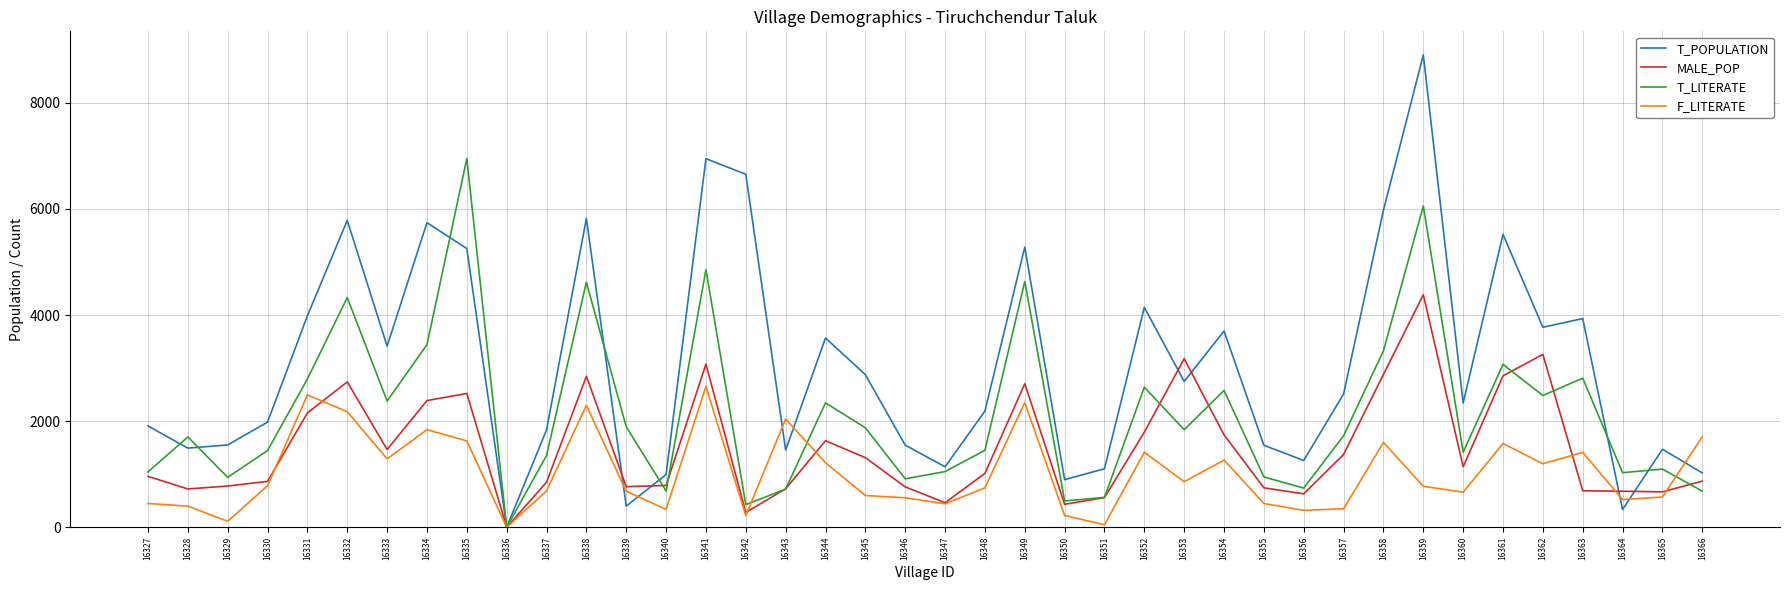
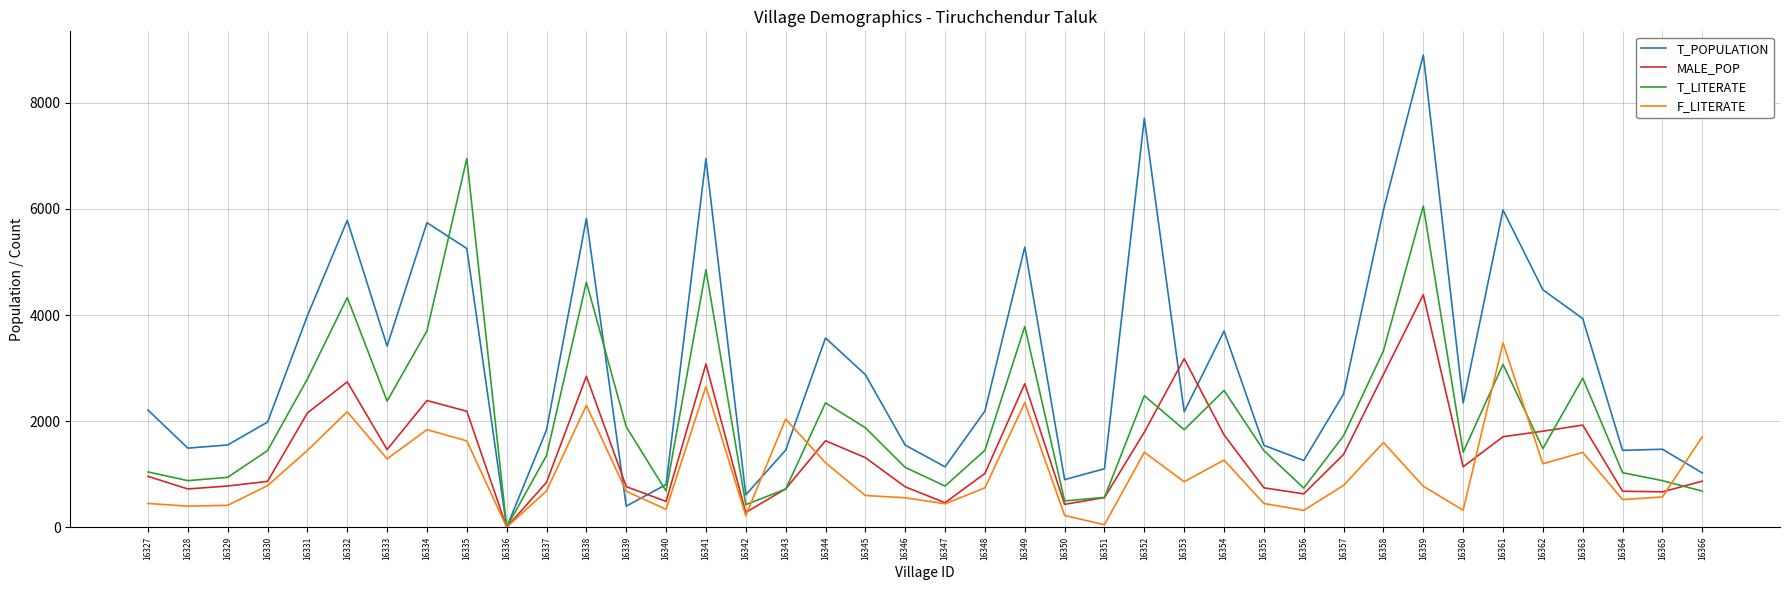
T_POPULATION, 16327: 1900 -> 2200
T_LITERATE, 16328: 1700 -> 900
F_LITERATE, 16329: 100 -> 400
F_LITERATE, 16331: 2500 -> 1400
T_LITERATE, 16334: 3400 -> 3700
MALE_POP, 16335: 2500 -> 2200
T_POPULATION, 16340: 1000 -> 800
MALE_POP, 16340: 800 -> 500
T_POPULATION, 16342: 6700 -> 600
T_LITERATE, 16346: 900 -> 1100
T_LITERATE, 16347: 1000 -> 800
T_LITERATE, 16349: 4600 -> 3800
T_POPULATION, 16352: 4100 -> 7700
T_LITERATE, 16352: 2600 -> 2500
T_POPULATION, 16353: 2700 -> 2200
T_LITERATE, 16355: 900 -> 1400
F_LITERATE, 16357: 300 -> 800
F_LITERATE, 16360: 700 -> 300
T_POPULATION, 16361: 5500 -> 6000
MALE_POP, 16361: 2900 -> 1700
F_LITERATE, 16361: 1600 -> 3500
T_POPULATION, 16362: 3800 -> 4500
MALE_POP, 16362: 3300 -> 1800
T_LITERATE, 16362: 2500 -> 1500
MALE_POP, 16363: 700 -> 1900
T_POPULATION, 16364: 300 -> 1400
T_LITERATE, 16365: 1100 -> 900
